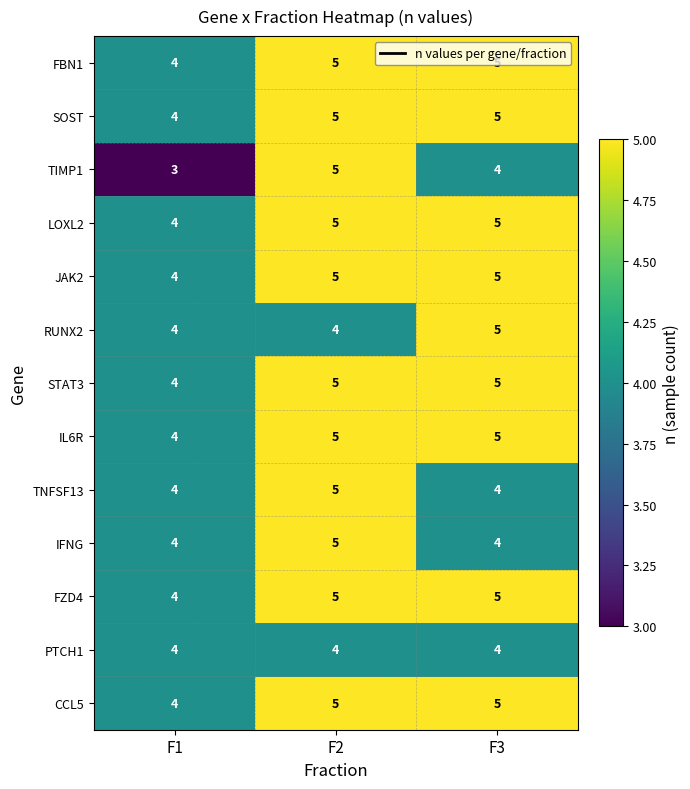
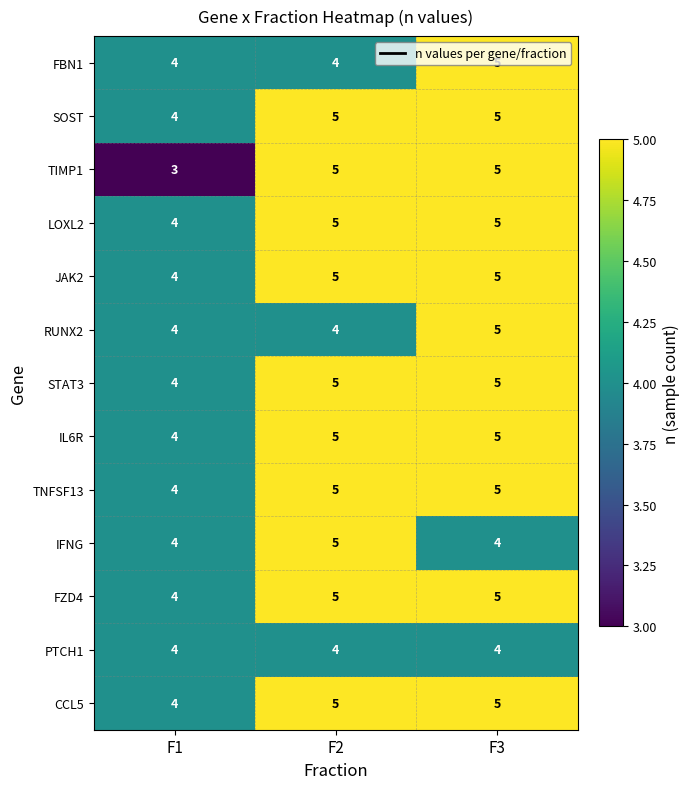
FBN1, F2: 5 -> 4
TIMP1, F3: 4 -> 5
TNFSF13, F3: 4 -> 5
